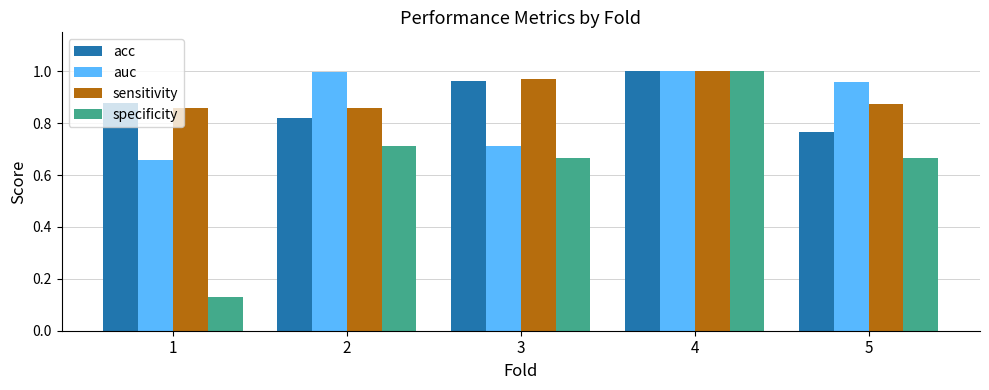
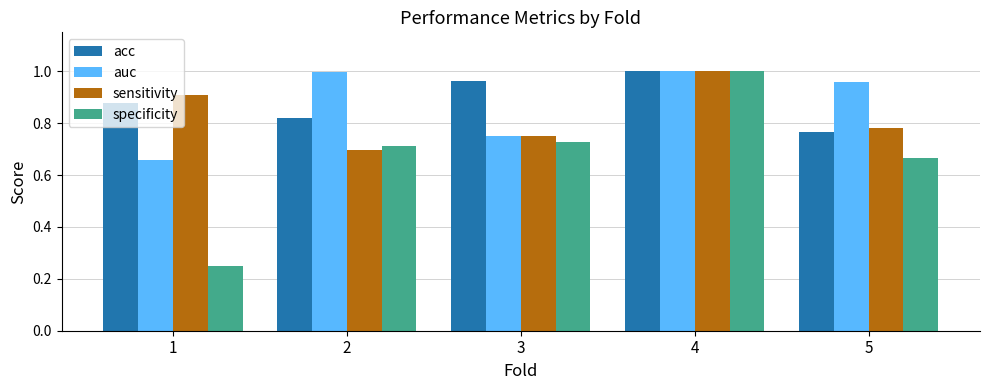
sensitivity, 1: 0.86 -> 0.91
specificity, 1: 0.13 -> 0.25
sensitivity, 2: 0.86 -> 0.70
auc, 3: 0.71 -> 0.75
sensitivity, 3: 0.97 -> 0.75
specificity, 3: 0.67 -> 0.73
sensitivity, 5: 0.88 -> 0.78
